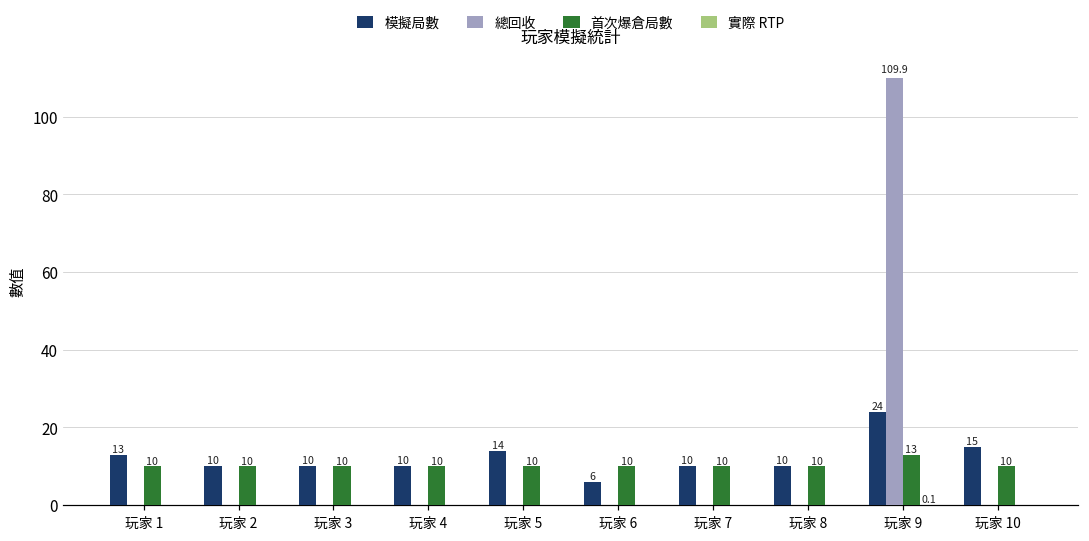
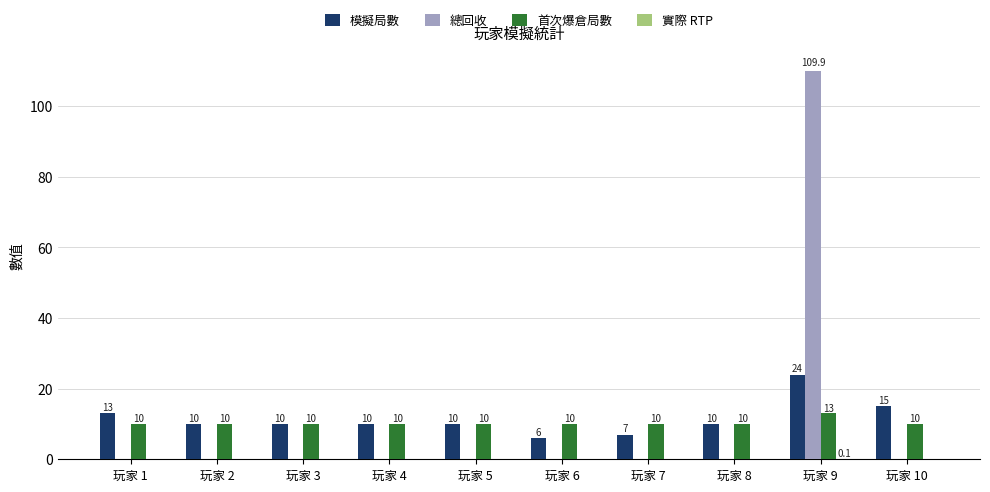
模擬局數, 玩家 5: 14 -> 10
模擬局數, 玩家 7: 10 -> 7
